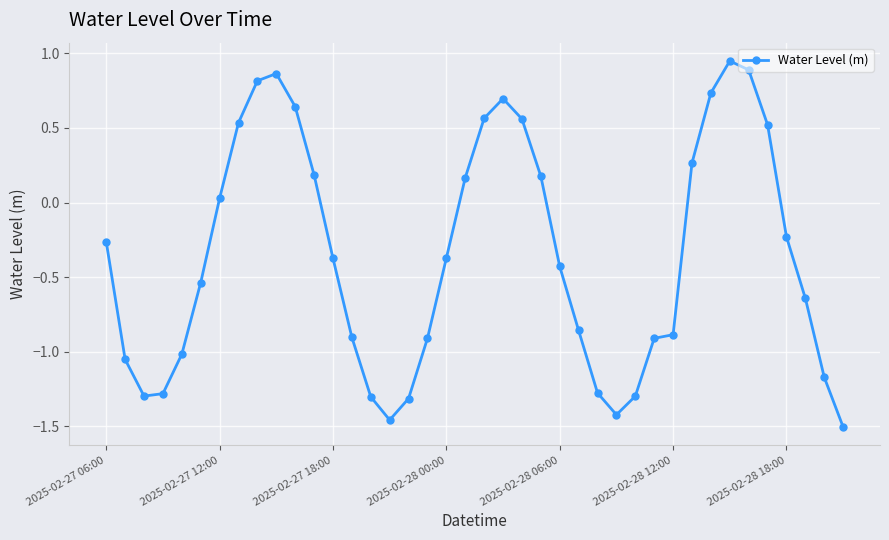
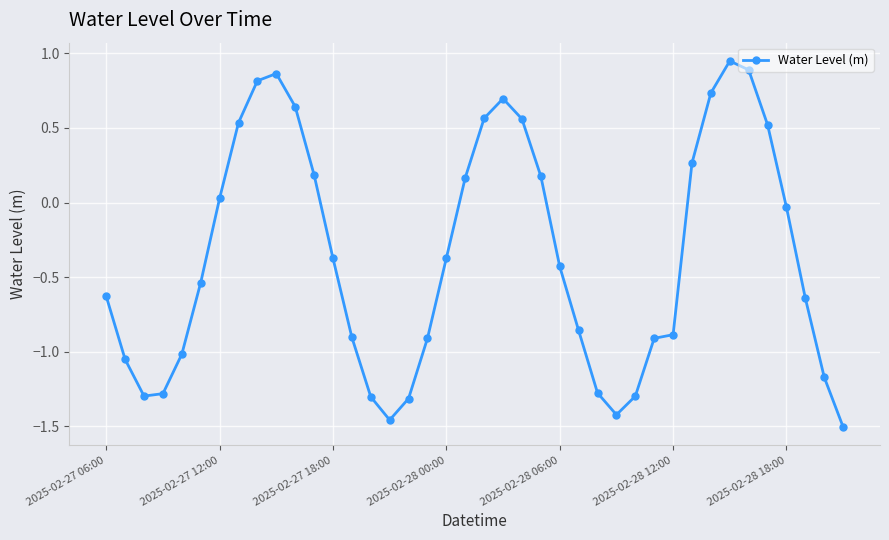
2025-02-27 06:00: -0.26 -> -0.63
2025-02-28 18:00: -0.23 -> -0.03
